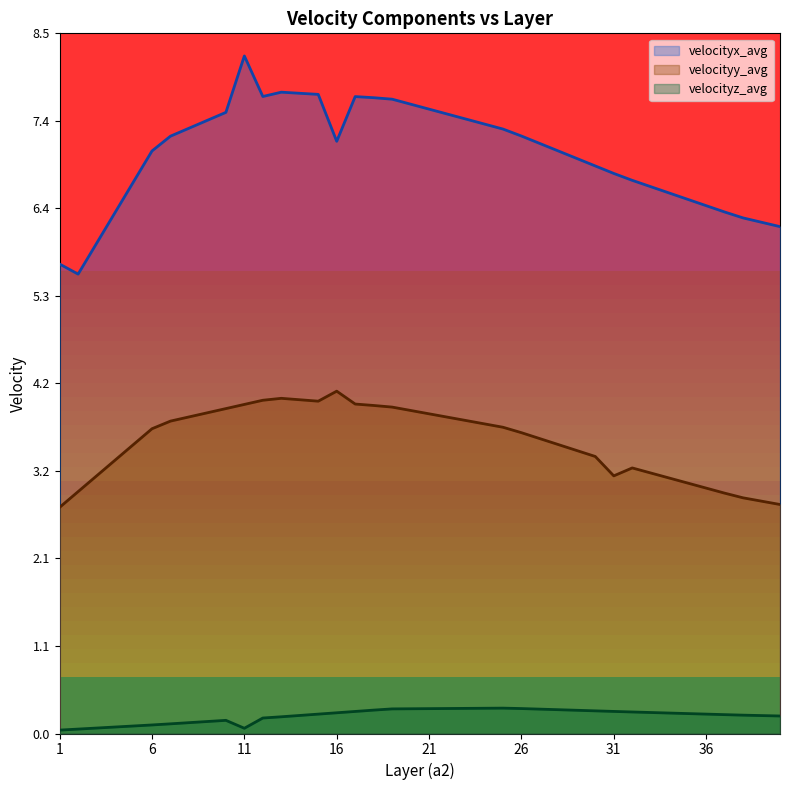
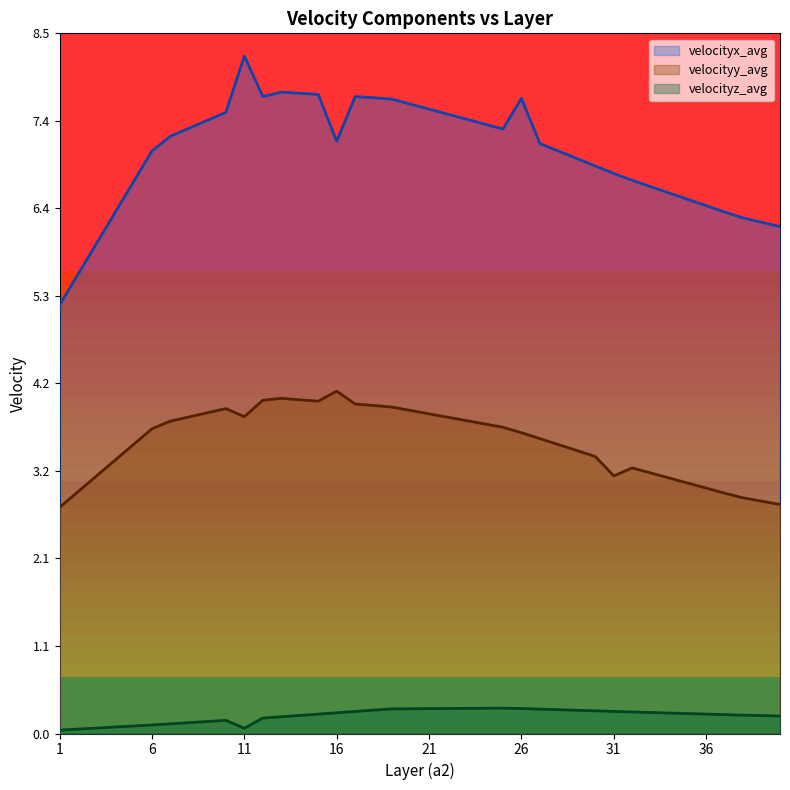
velocityx_avg, 1: 5.7 -> 5.2
velocityy_avg, 11: 4.0 -> 3.8
velocityx_avg, 26: 7.3 -> 7.7
